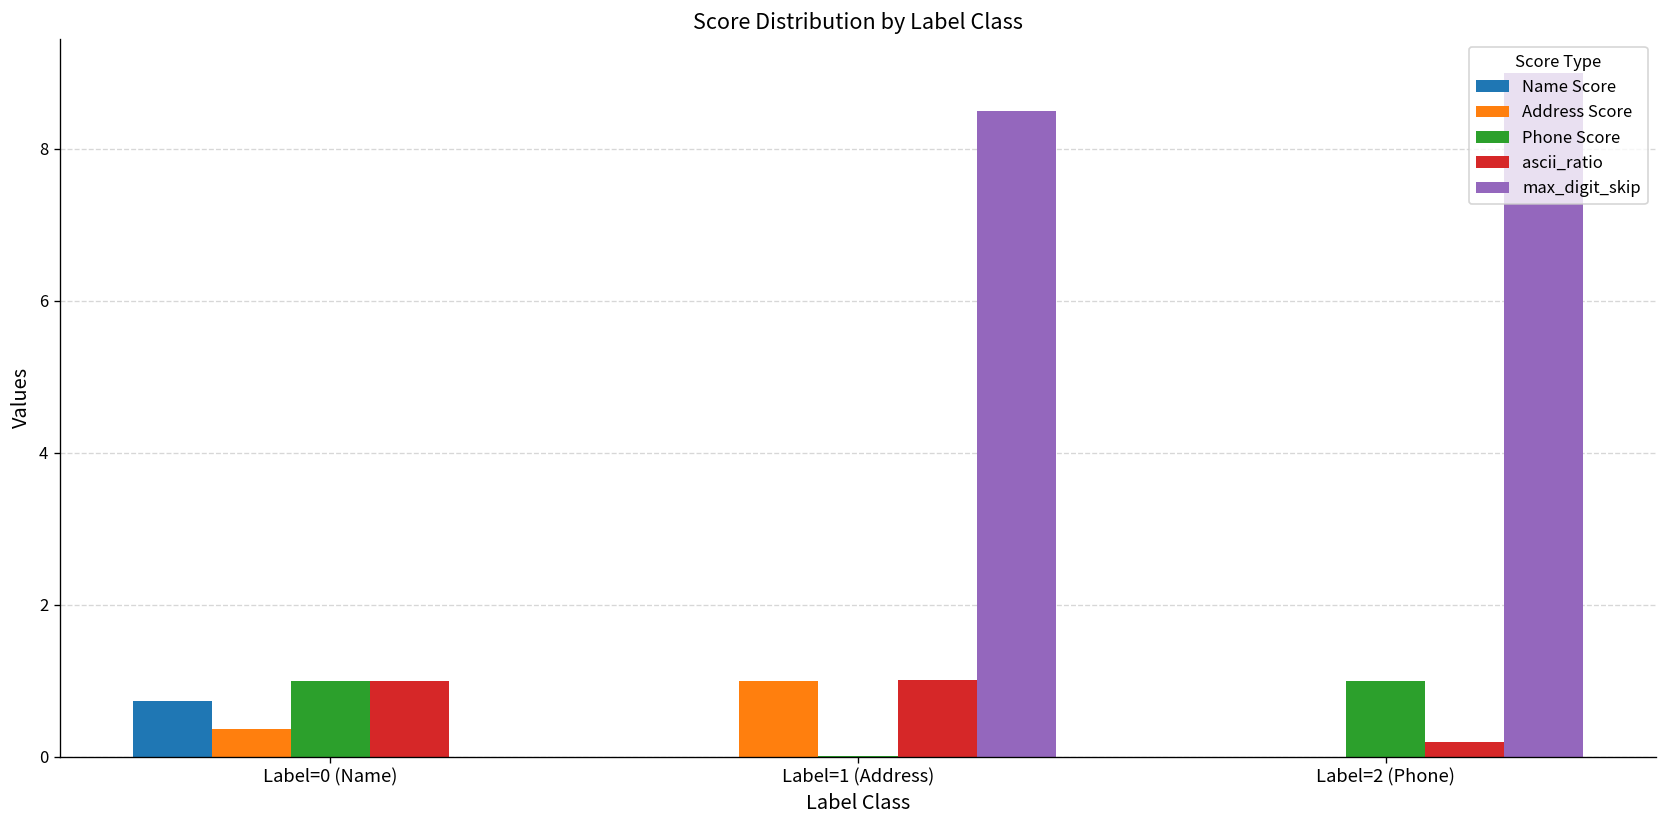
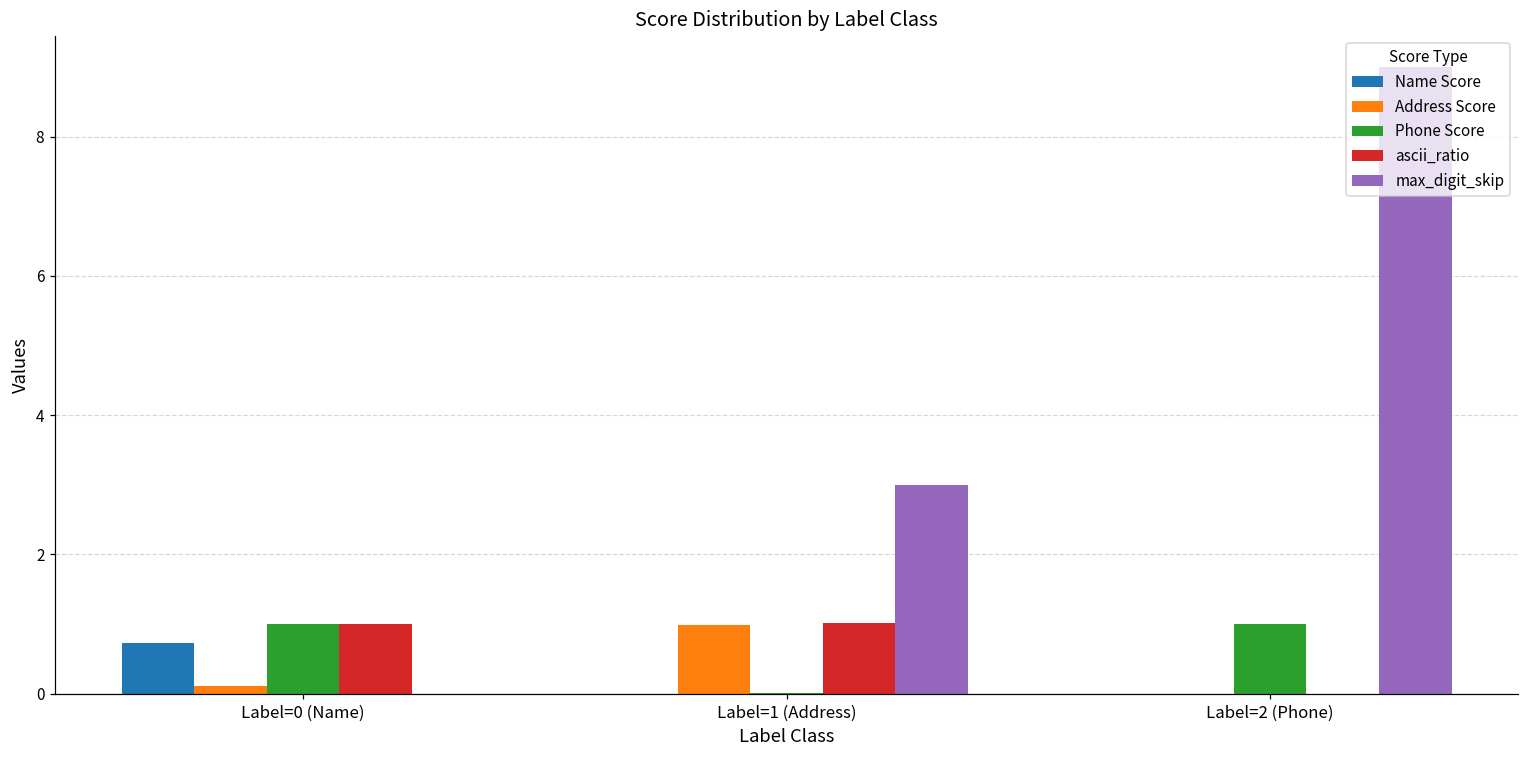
Address Score, Label=0 (Name): 0.4 -> 0.1
max_digit_skip, Label=1 (Address): 8.5 -> 3.0
ascii_ratio, Label=2 (Phone): 0.2 -> 0.0
